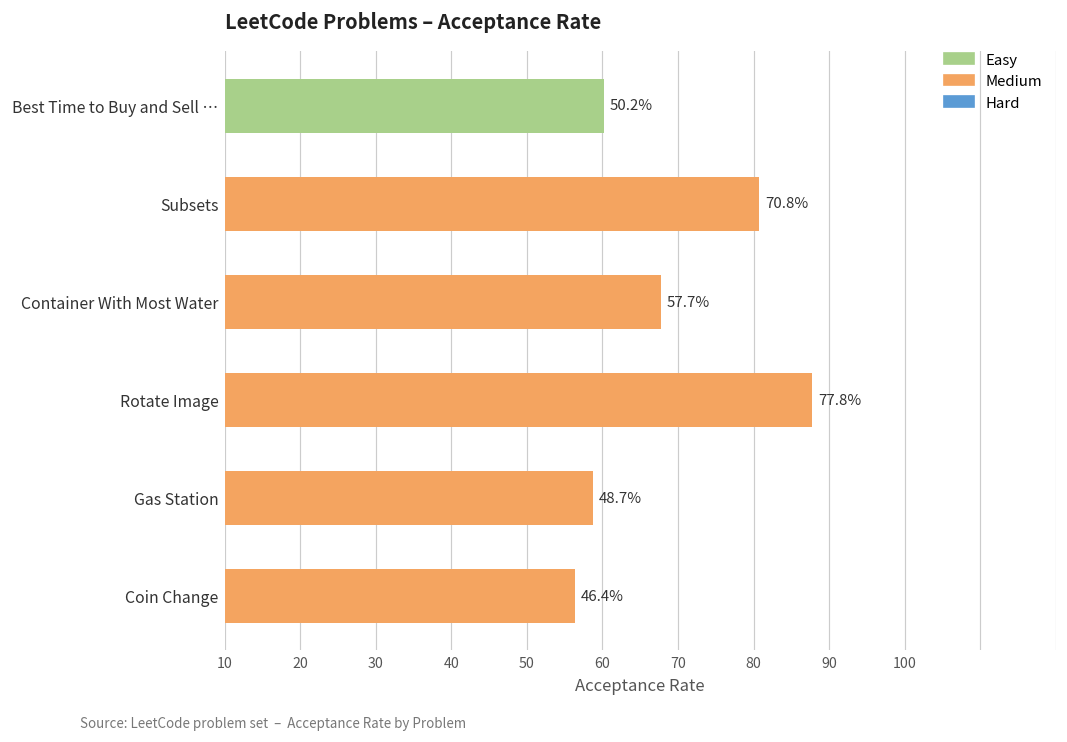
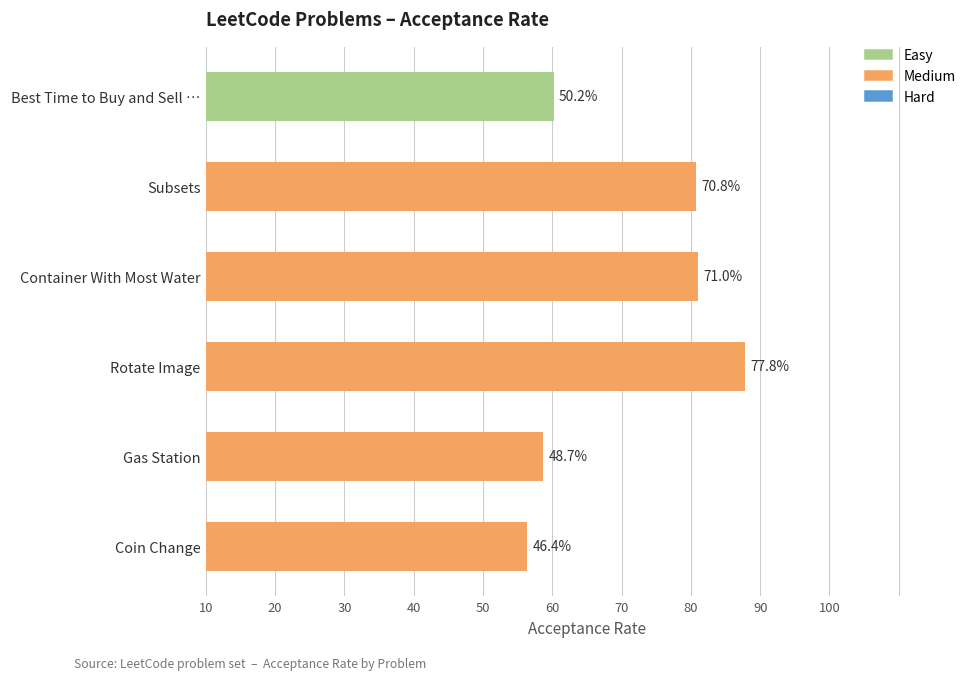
Container With Most Water: 57.7% -> 71.0%
